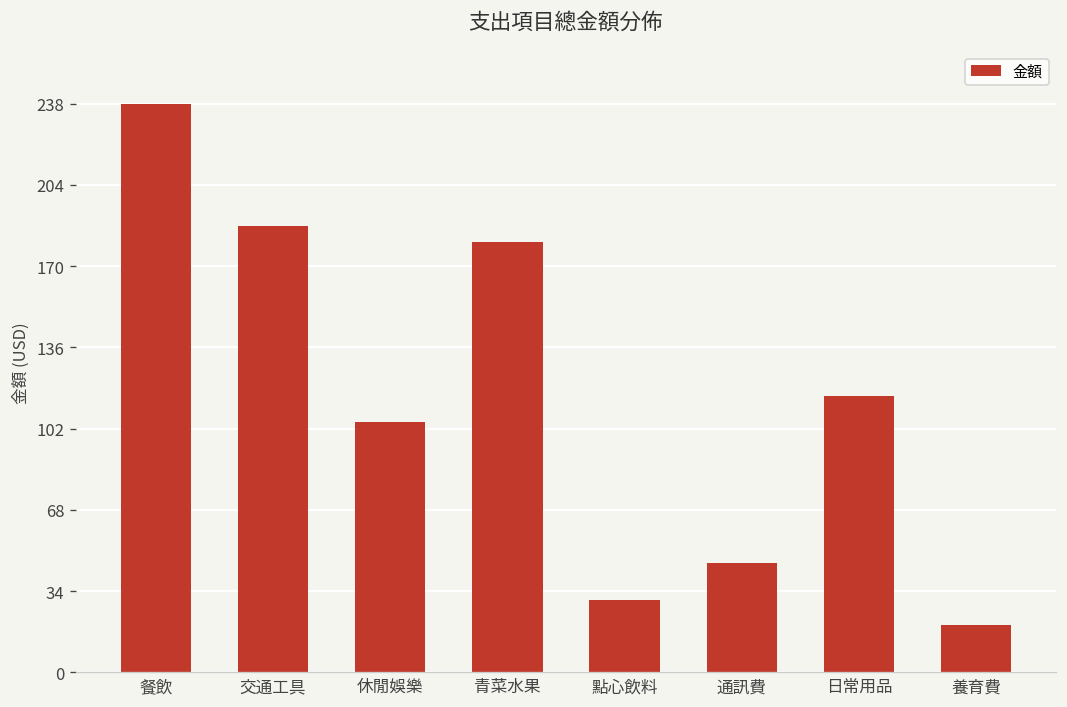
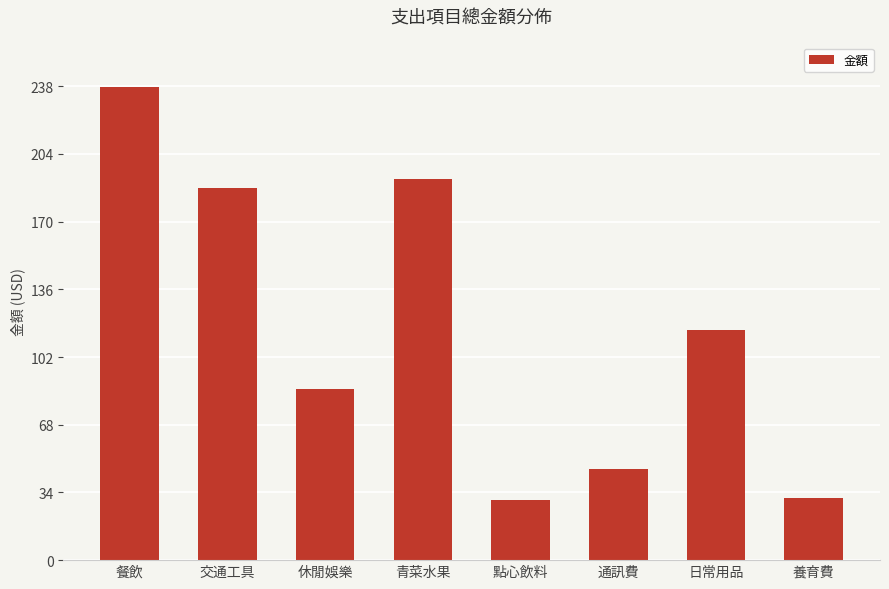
休閒娛樂: 105 -> 86
青菜水果: 180 -> 191
養育費: 20 -> 31
